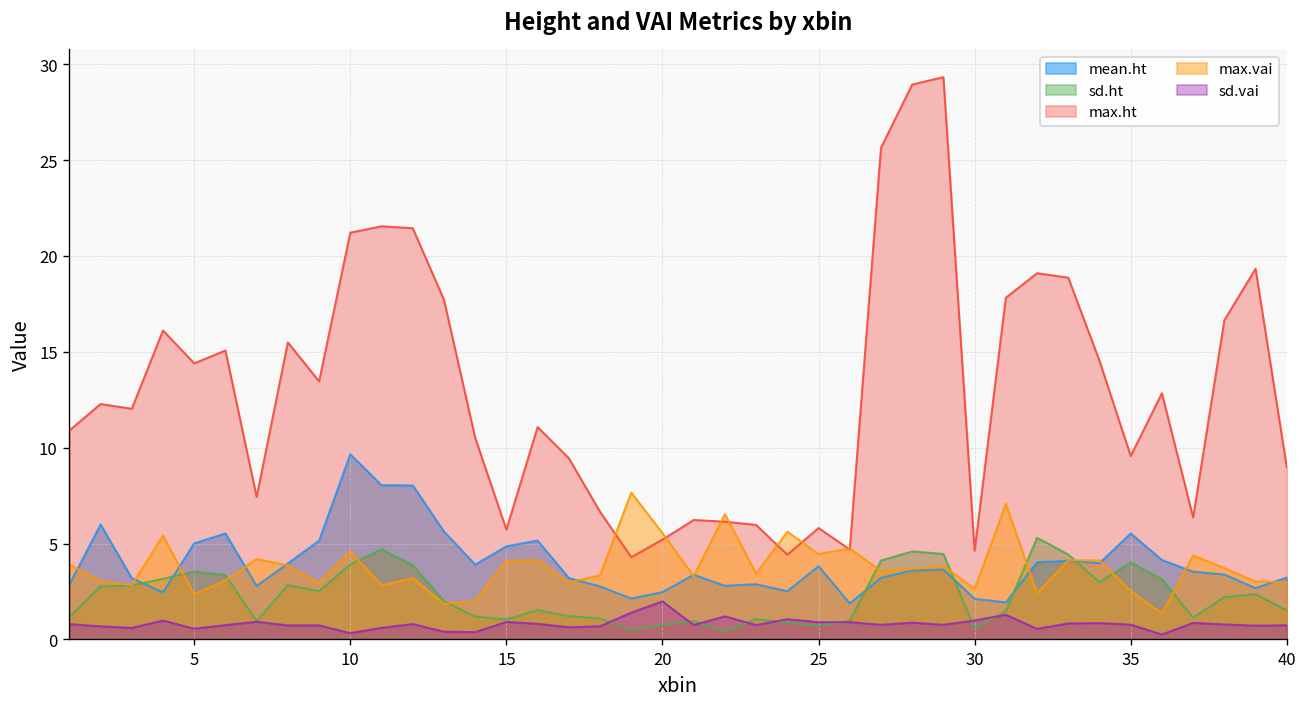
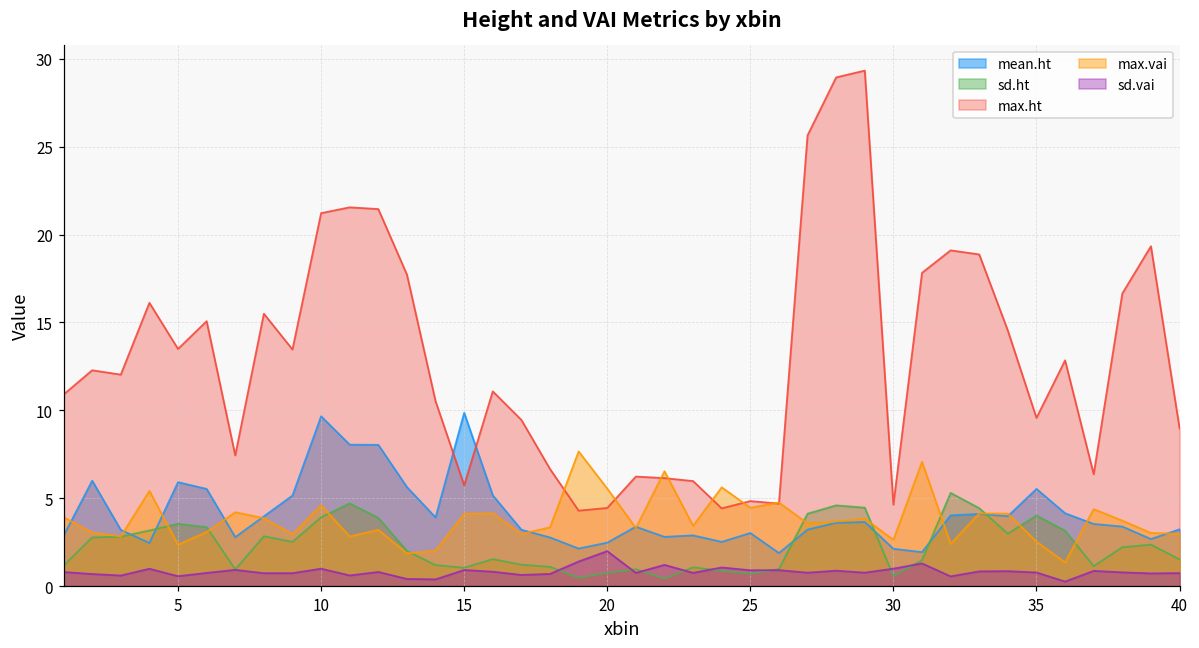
mean.ht, 5: 5.0 -> 5.9
max.ht, 5: 14.4 -> 13.5
sd.vai, 10: 0.3 -> 1.0
mean.ht, 15: 4.9 -> 9.9
max.ht, 20: 5.2 -> 4.4
mean.ht, 25: 3.8 -> 3.0
max.ht, 25: 5.8 -> 4.8
